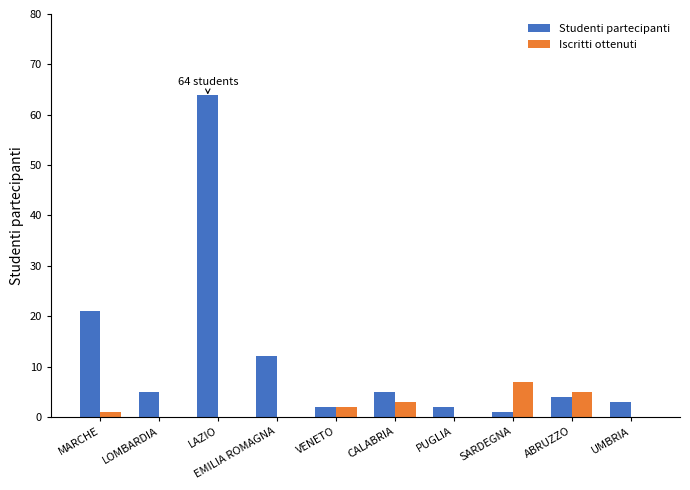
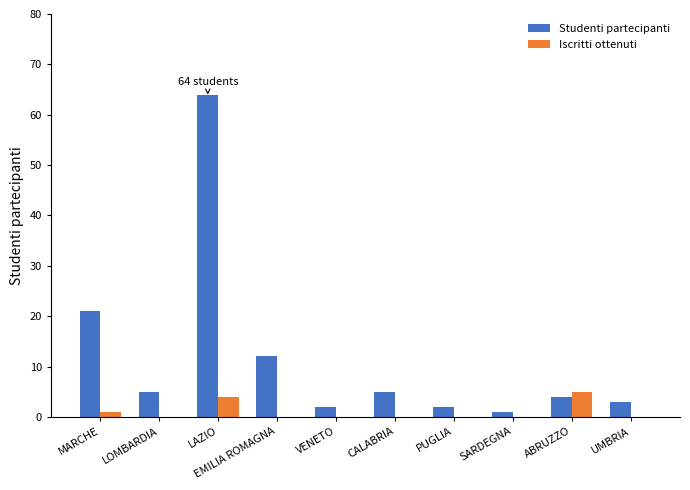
Iscritti ottenuti, LAZIO: 0 -> 4
Iscritti ottenuti, VENETO: 2 -> 0
Iscritti ottenuti, CALABRIA: 3 -> 0
Iscritti ottenuti, SARDEGNA: 7 -> 0
